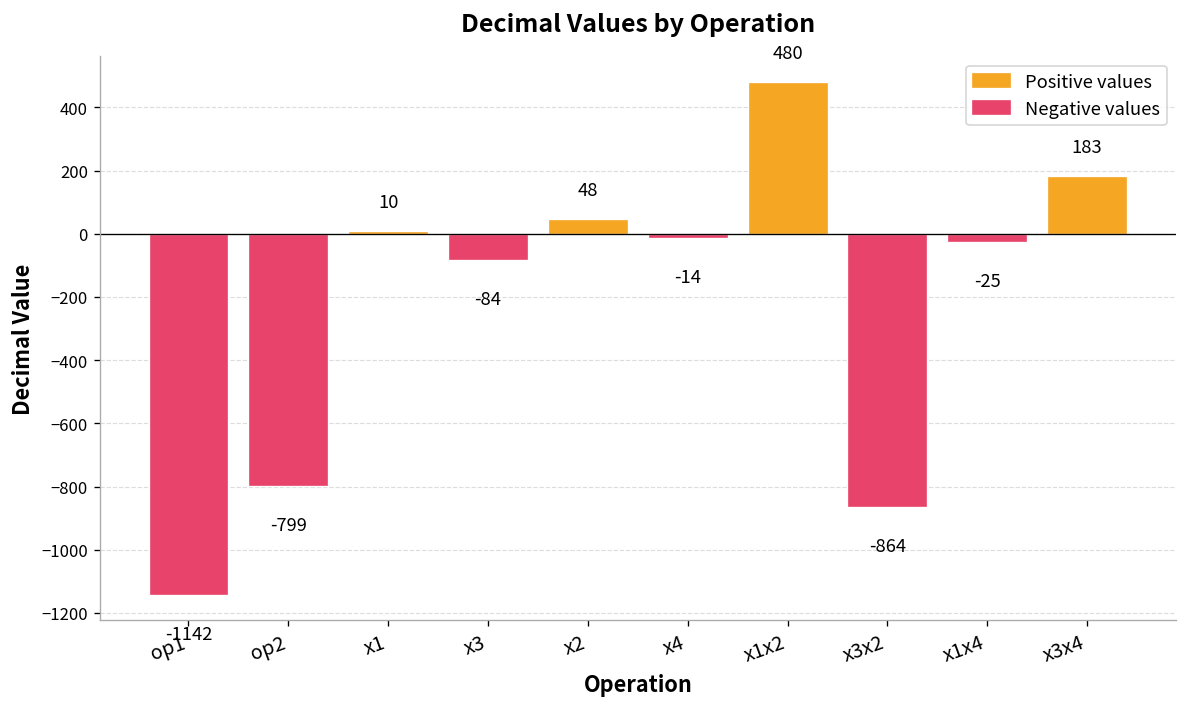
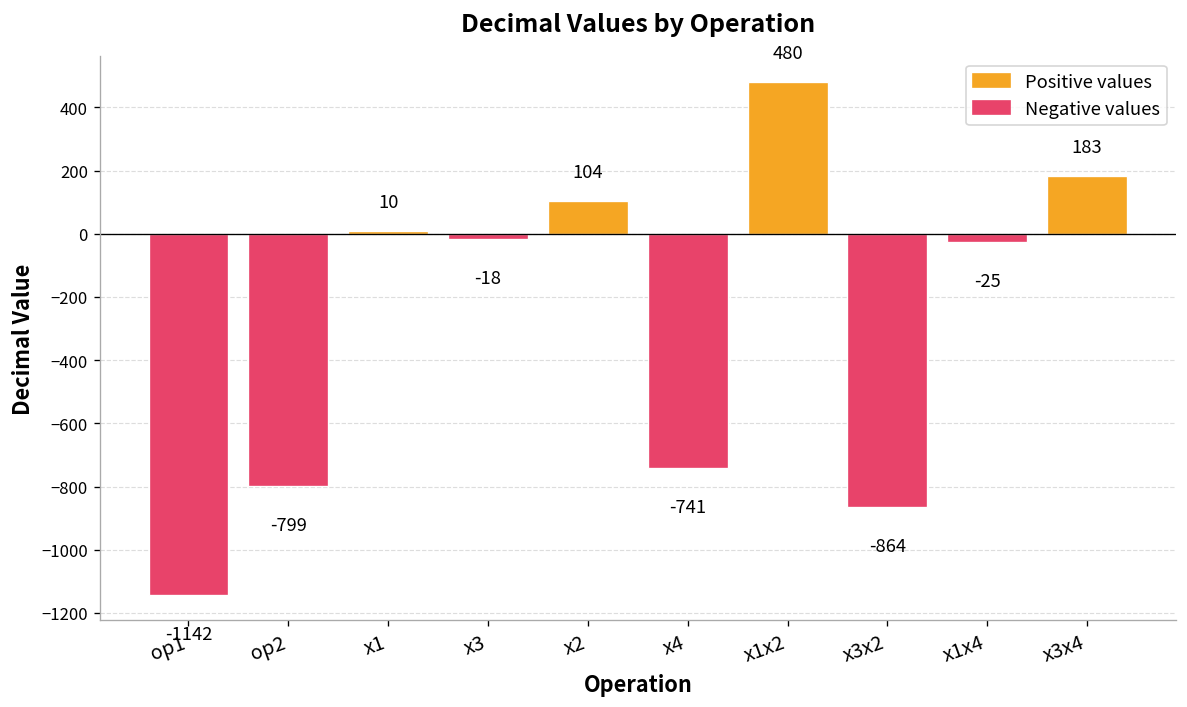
x3: -84 -> -18
x2: 48 -> 104
x4: -14 -> -741
